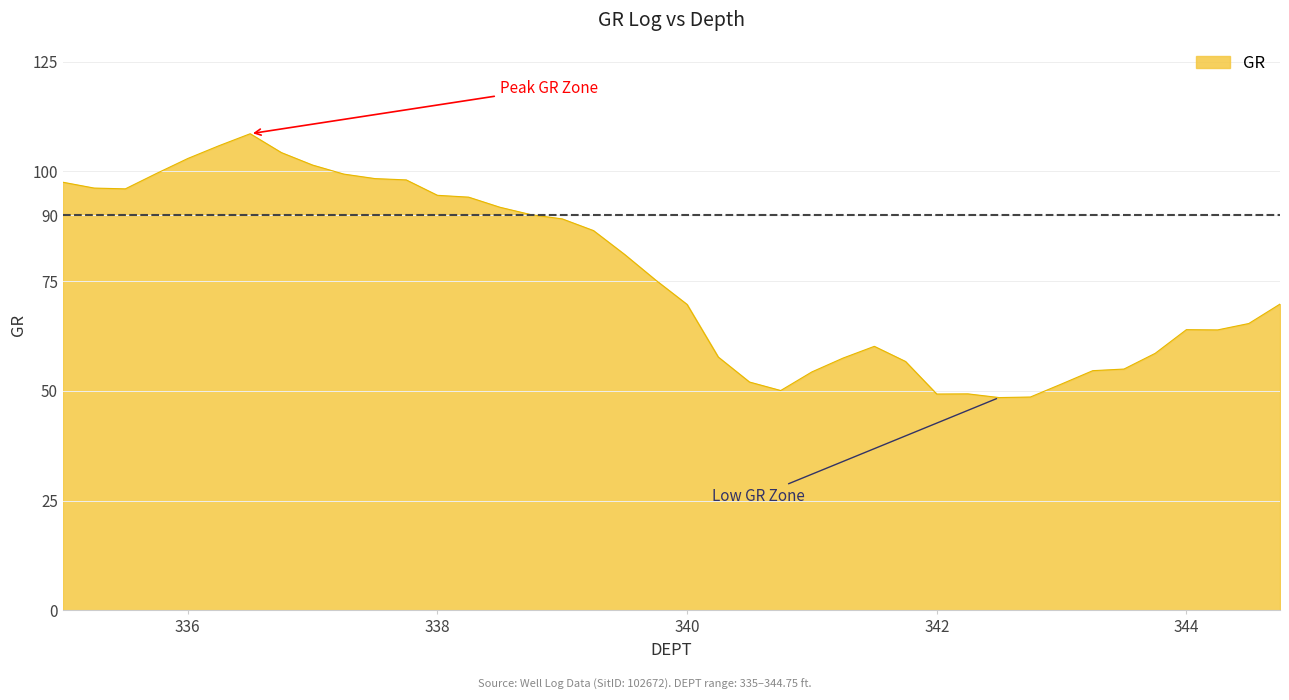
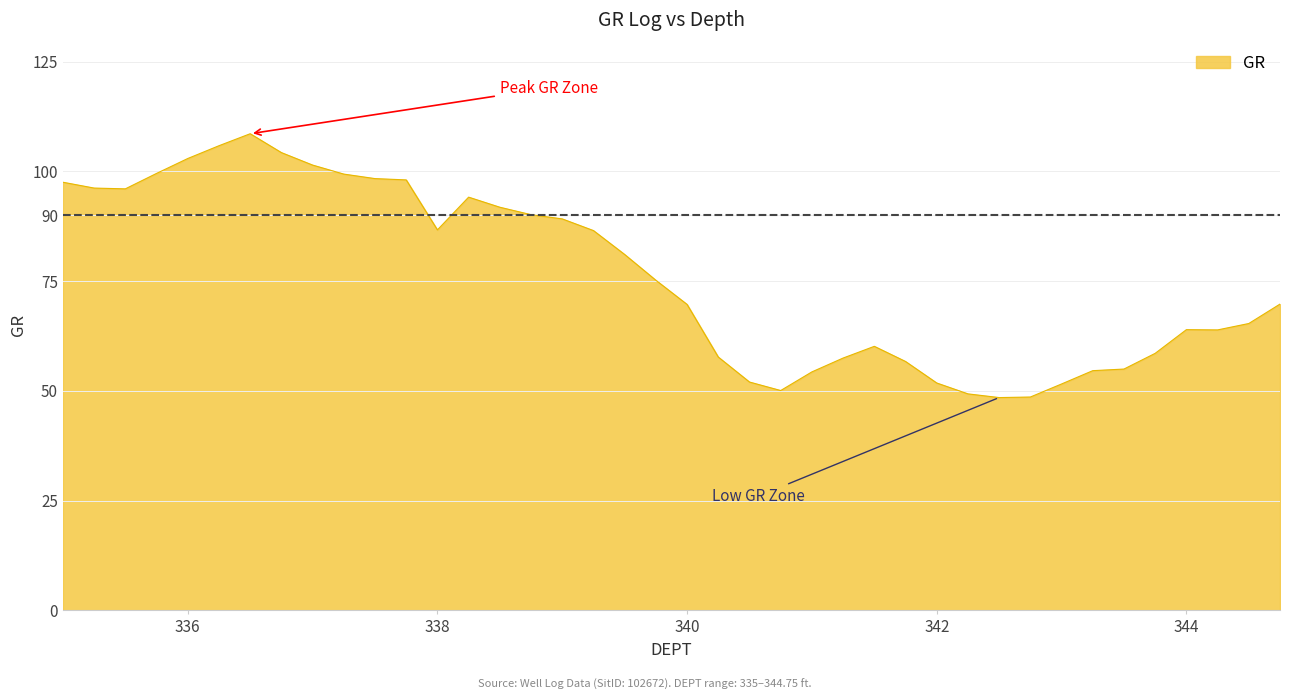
338: 95 -> 87
342: 49 -> 52
